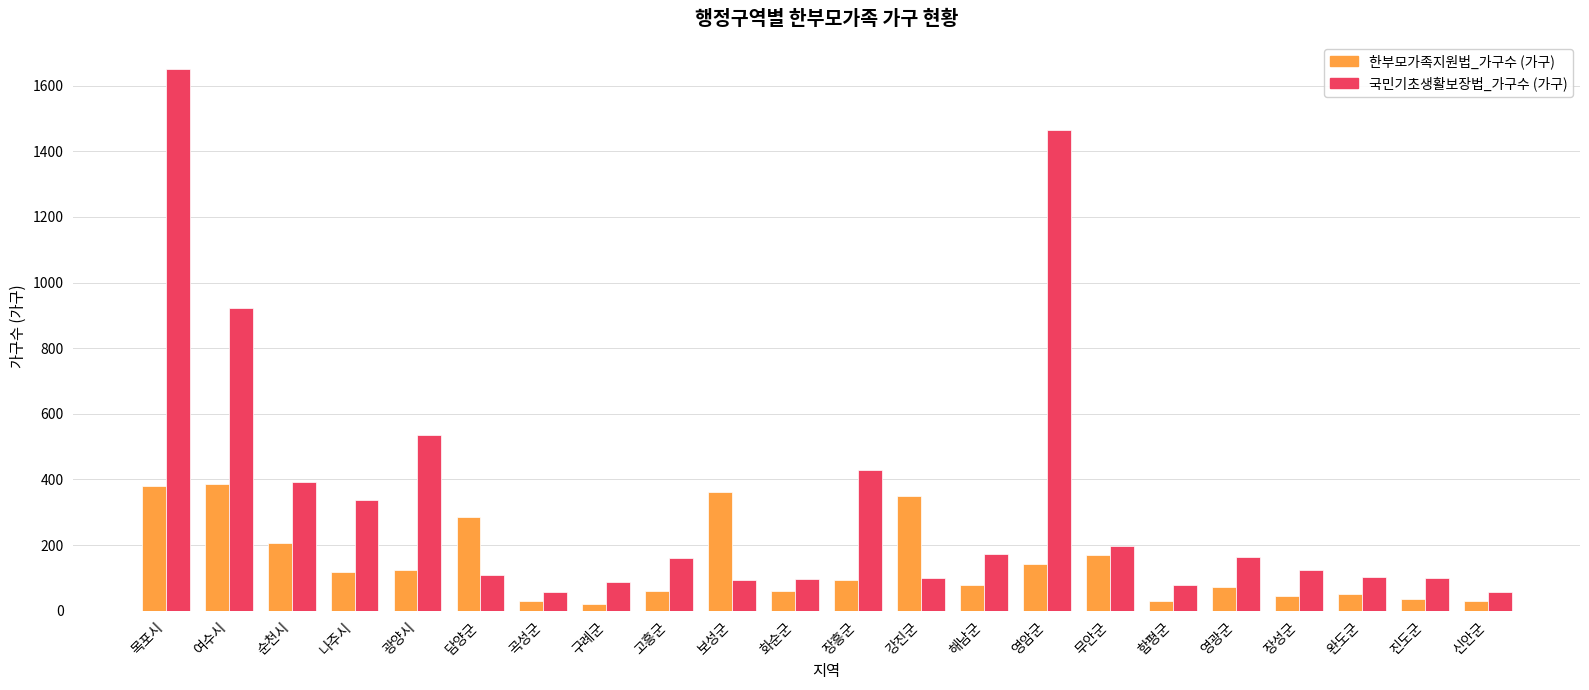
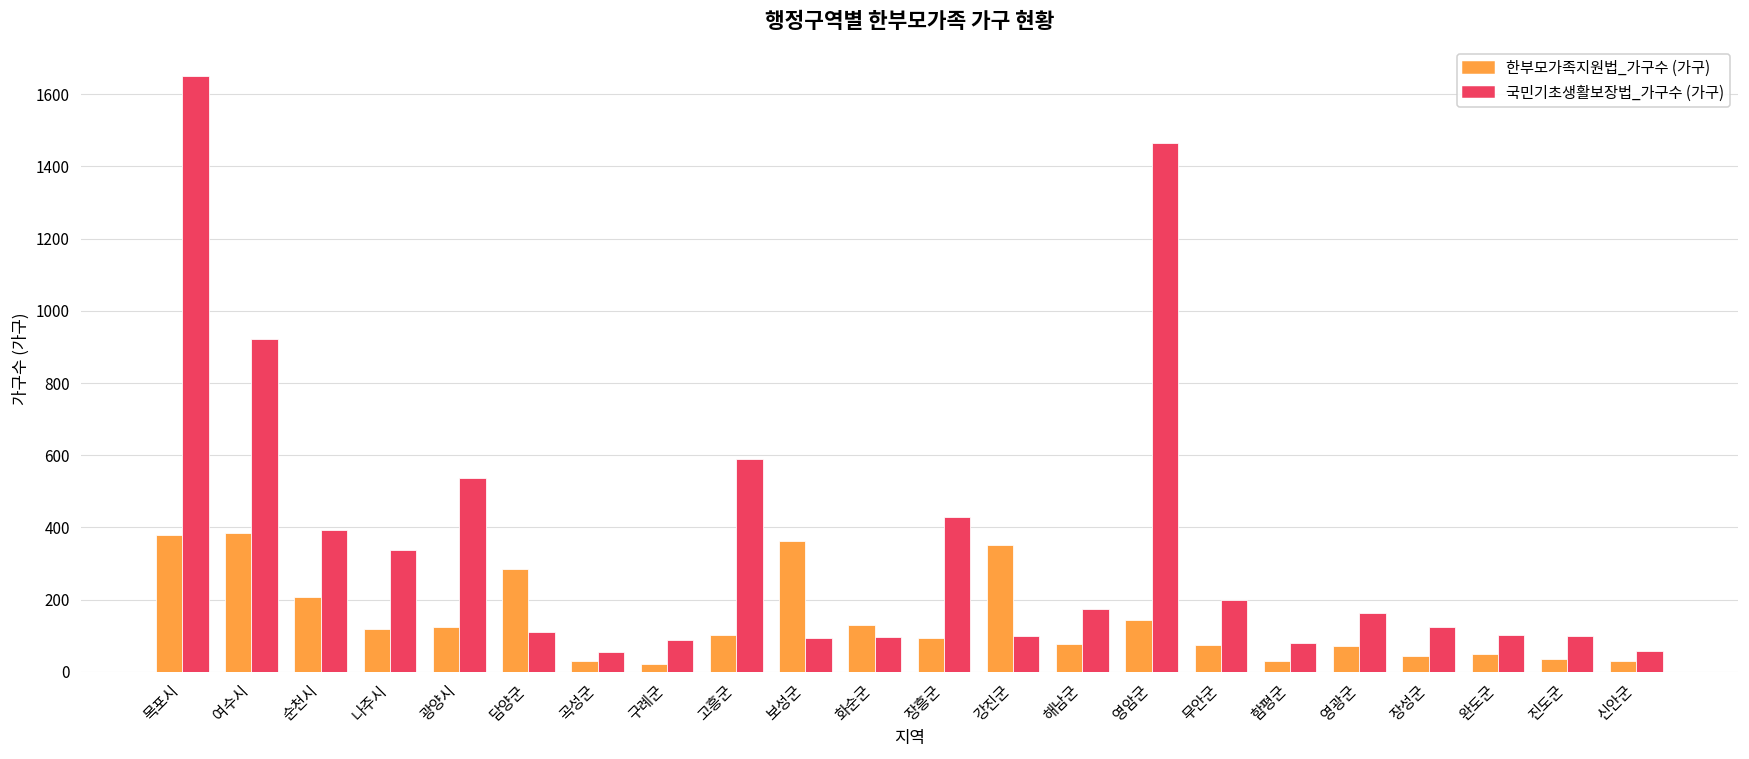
한부모가족지원법_가구수 (가구), 고흥군: 60 -> 100
국민기초생활보장법_가구수 (가구), 고흥군: 160 -> 590
한부모가족지원법_가구수 (가구), 화순군: 60 -> 130
한부모가족지원법_가구수 (가구), 무안군: 170 -> 80
